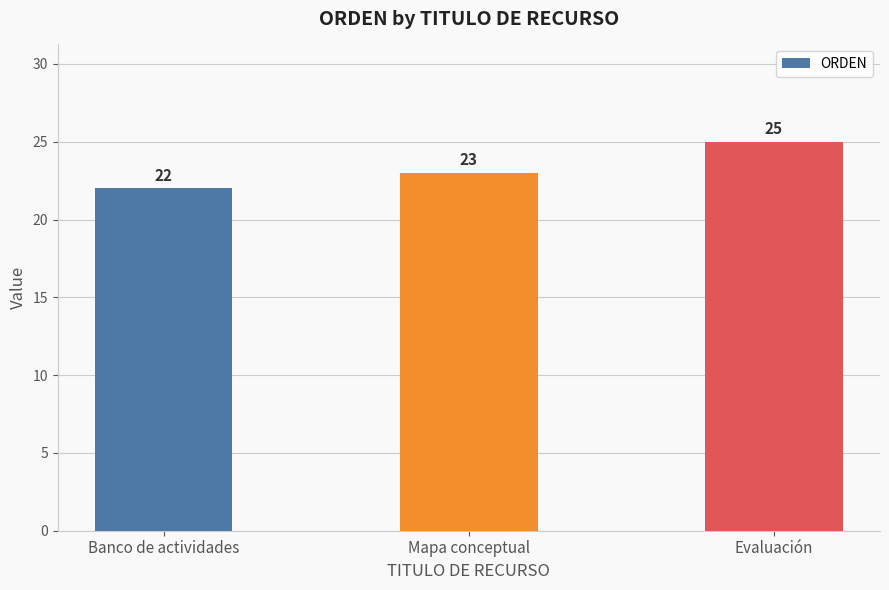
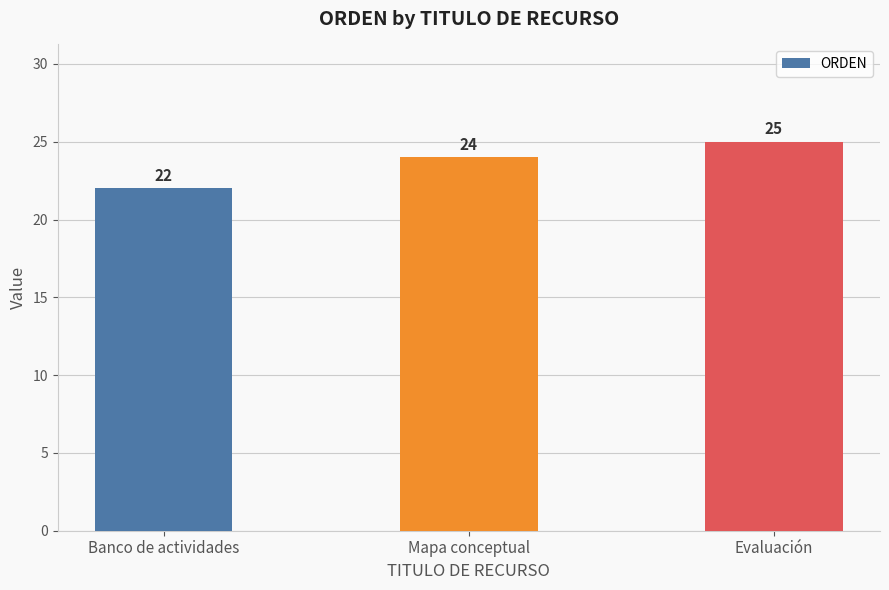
Mapa conceptual: 23 -> 24
